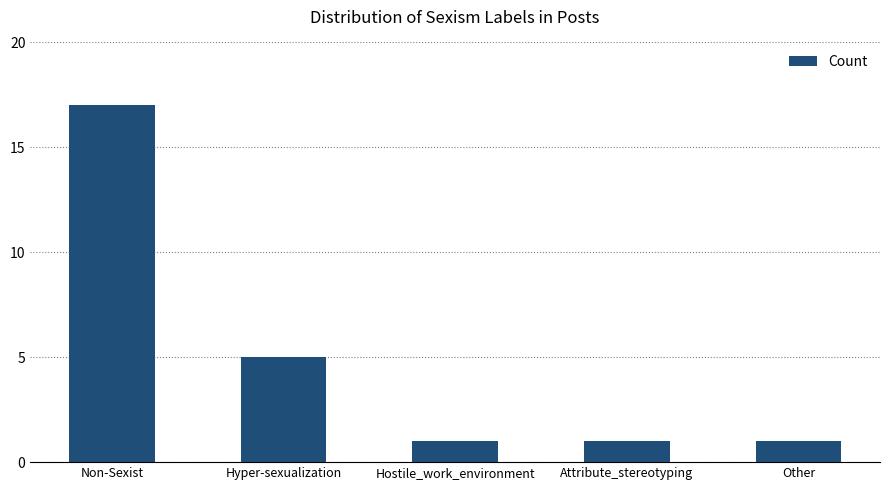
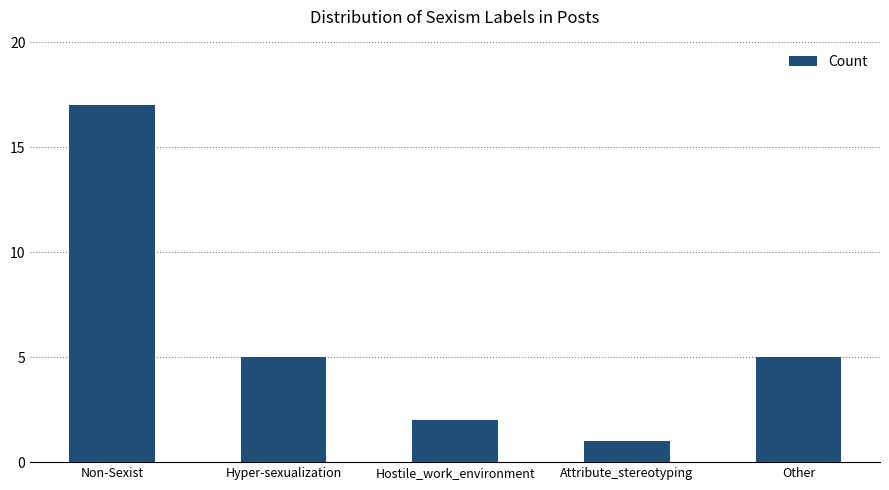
Hostile_work_environment: 1 -> 2
Other: 1 -> 5
